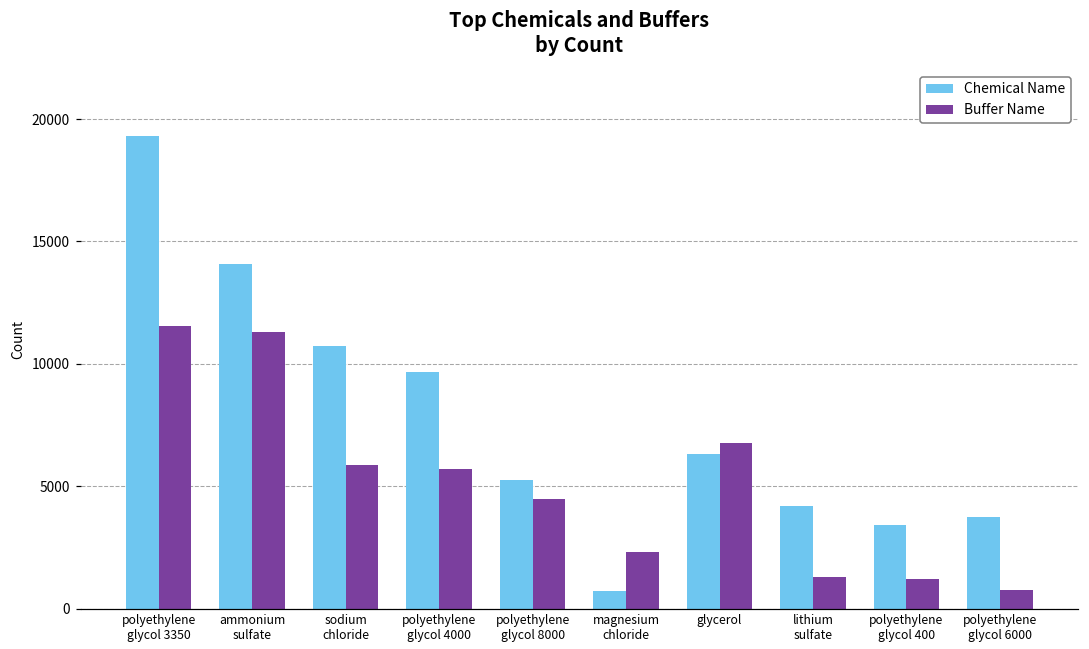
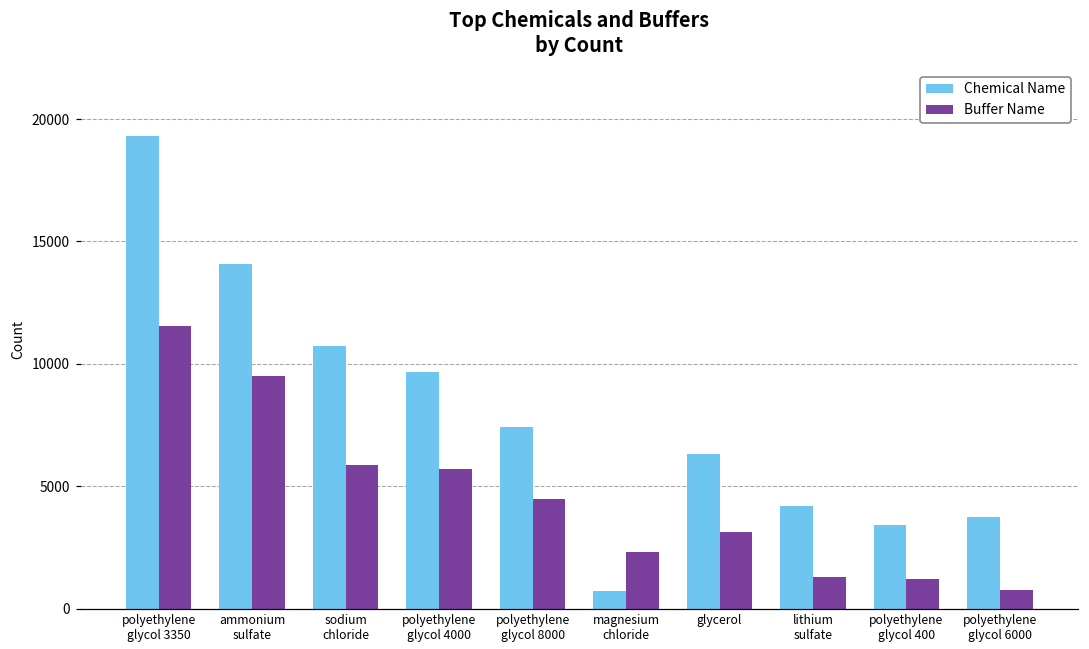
Buffer Name, ammonium sulfate: 11300 -> 9500
Chemical Name, polyethylene glycol 8000: 5300 -> 7400
Buffer Name, glycerol: 6800 -> 3100
